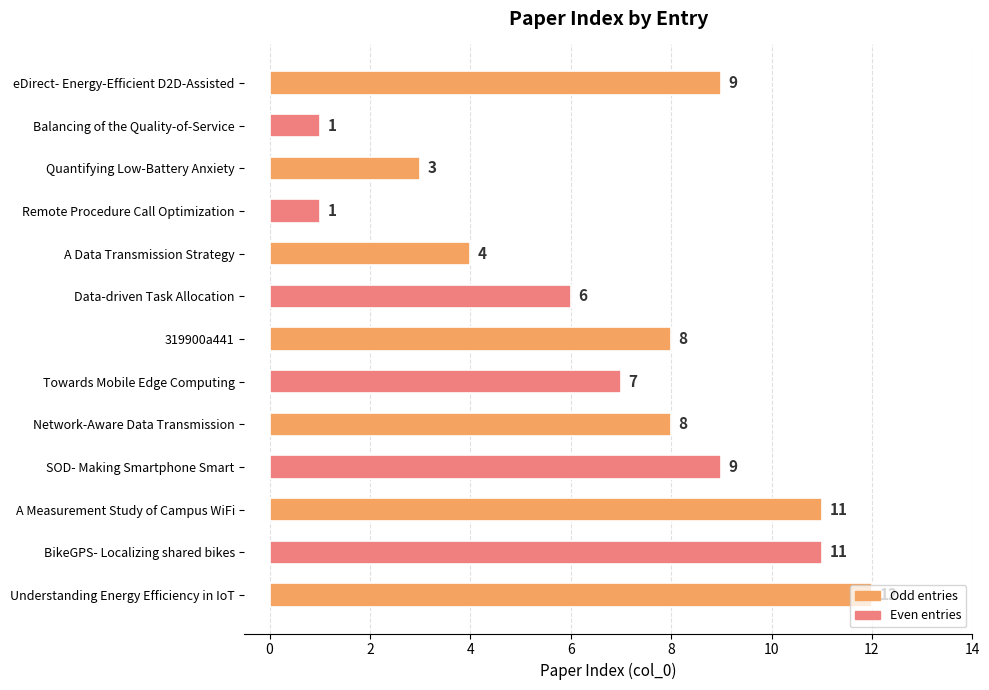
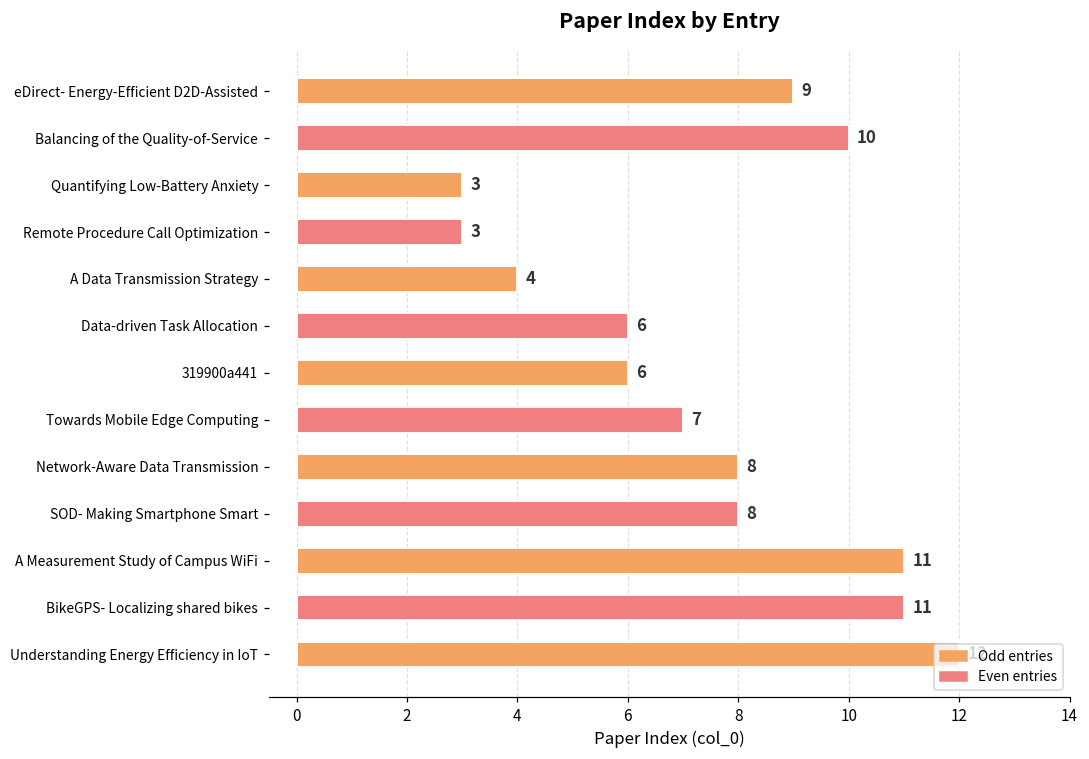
Balancing of the Quality-of-Service: 1 -> 10
Remote Procedure Call Optimization: 1 -> 3
319900a441: 8 -> 6
SOD- Making Smartphone Smart: 9 -> 8
